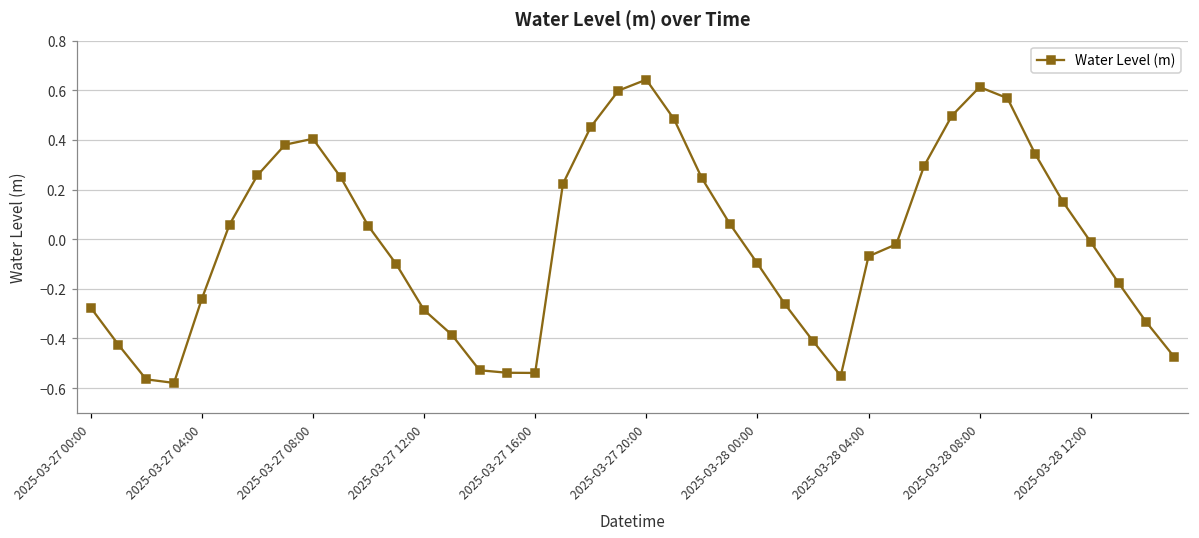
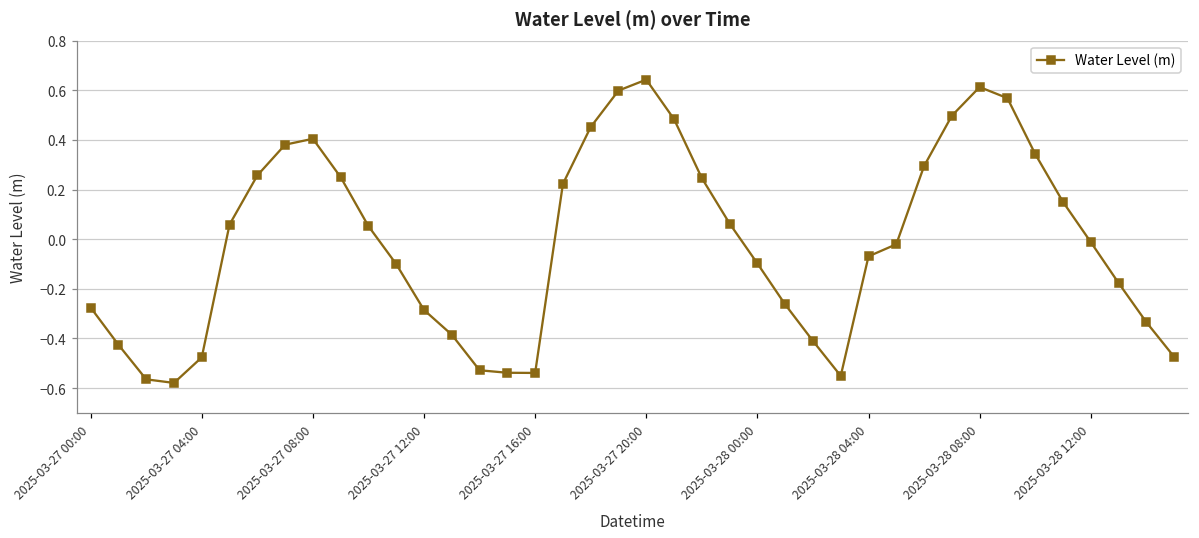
2025-03-27 04:00: -0.24 -> -0.48
